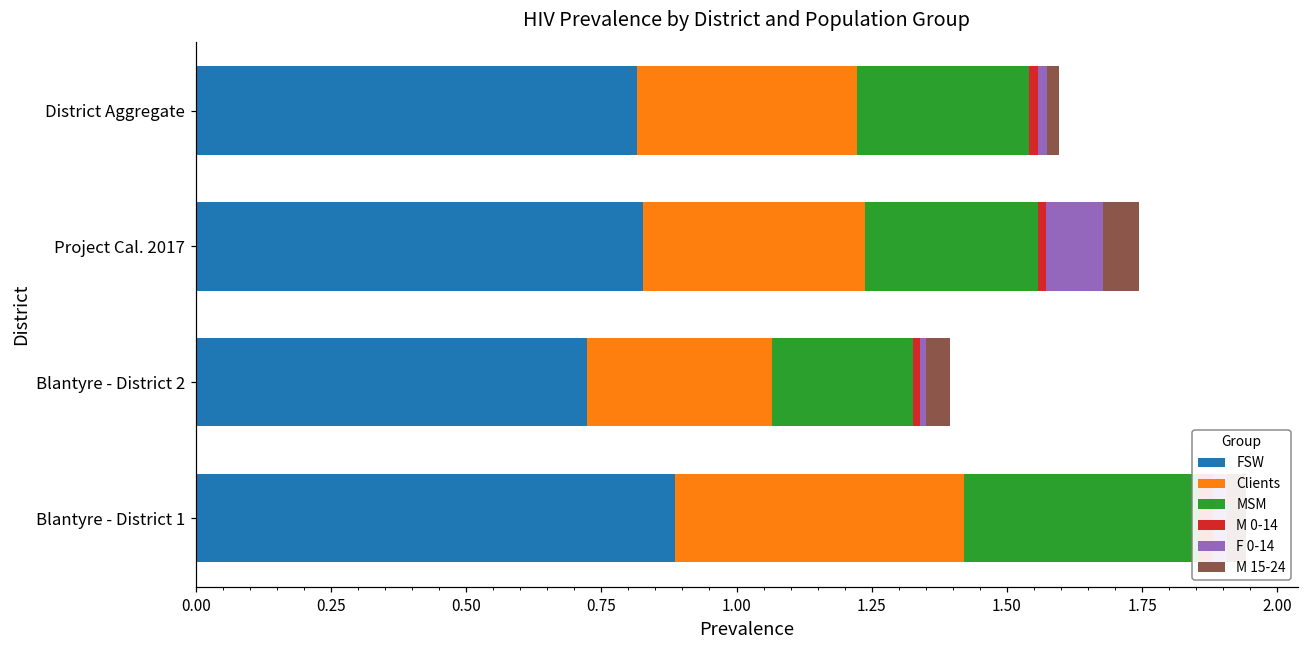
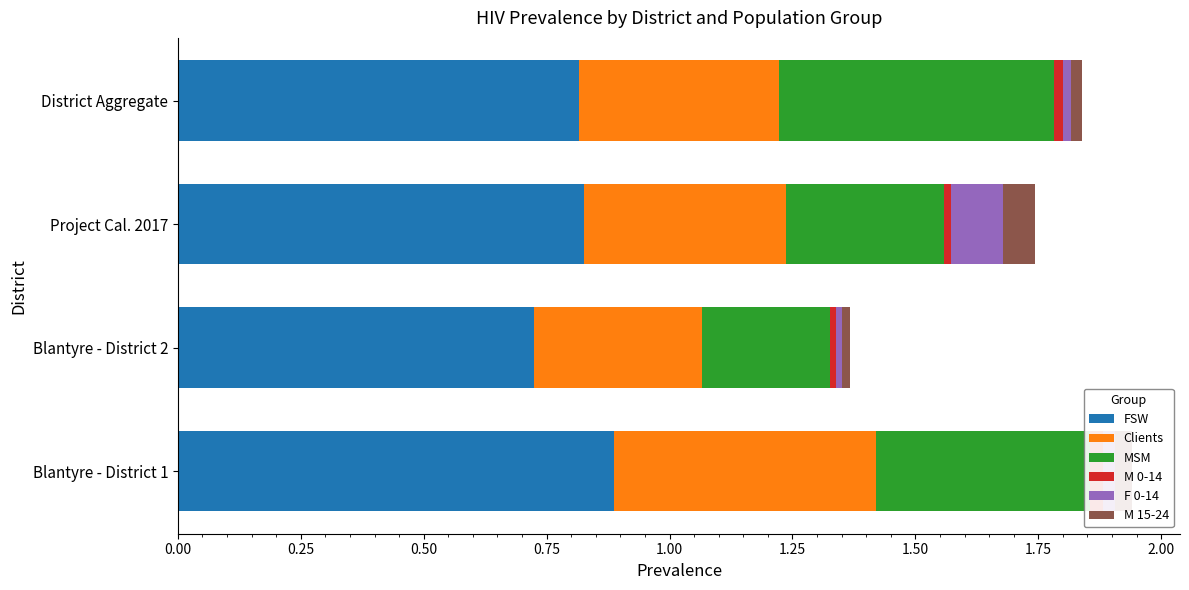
MSM, District Aggregate: 0.32 -> 0.56
M 15-24, Blantyre - District 2: 0.04 -> 0.02
